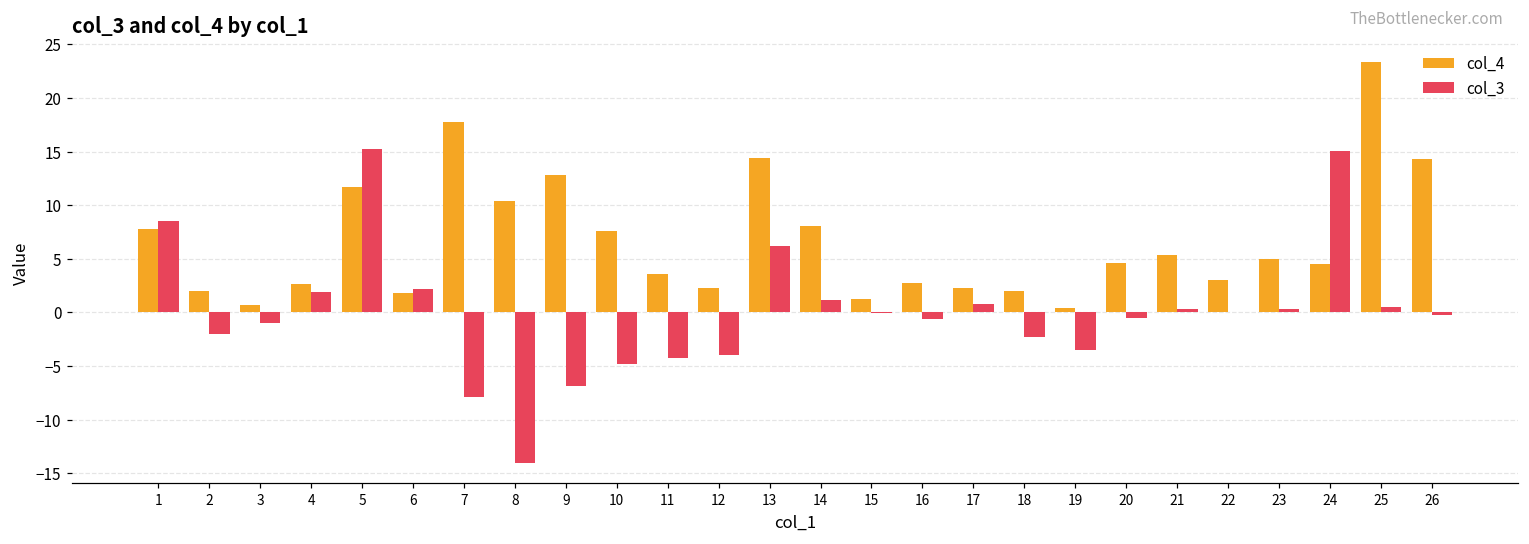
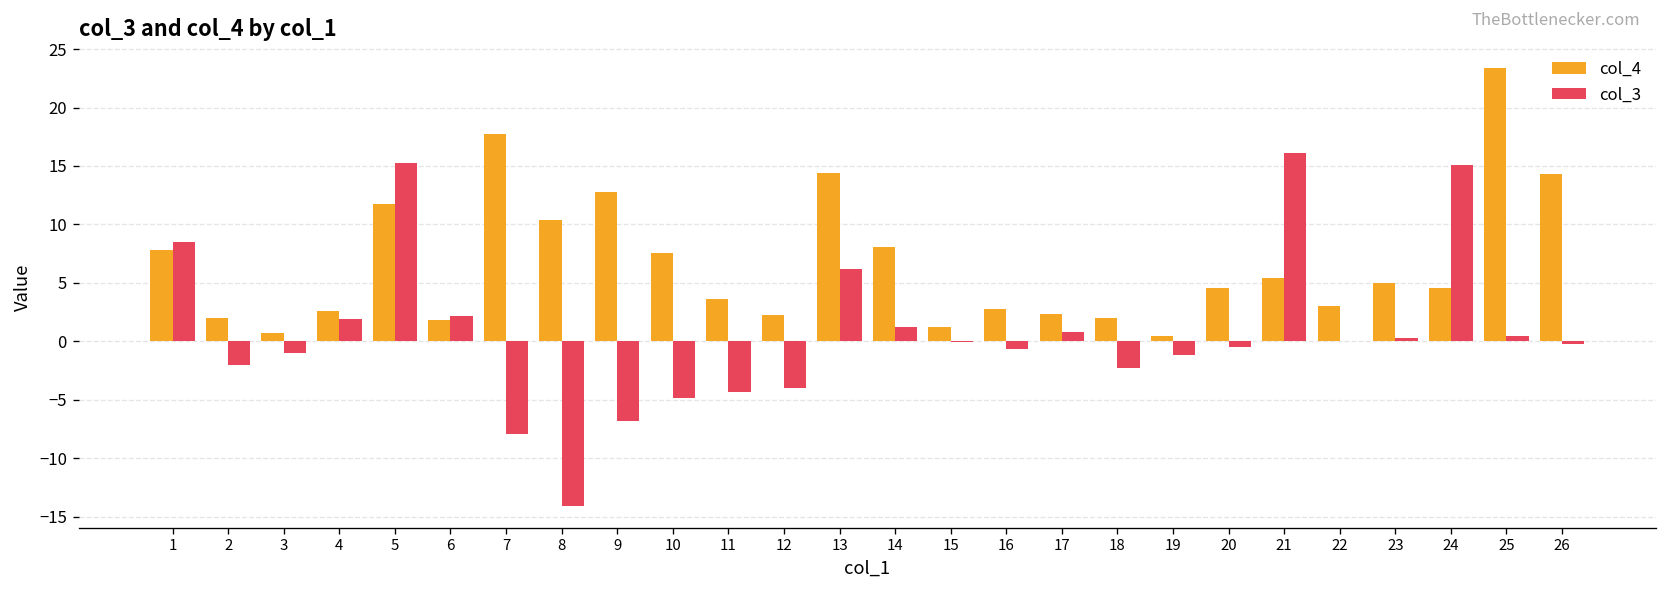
col_3, 19: -4 -> -1
col_3, 21: 0 -> 16
